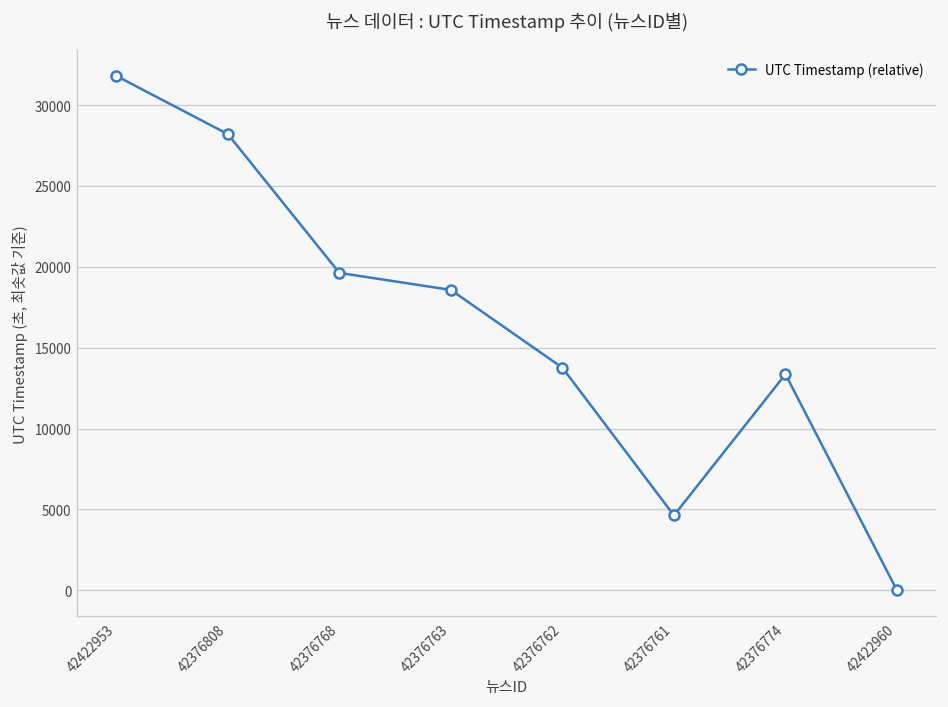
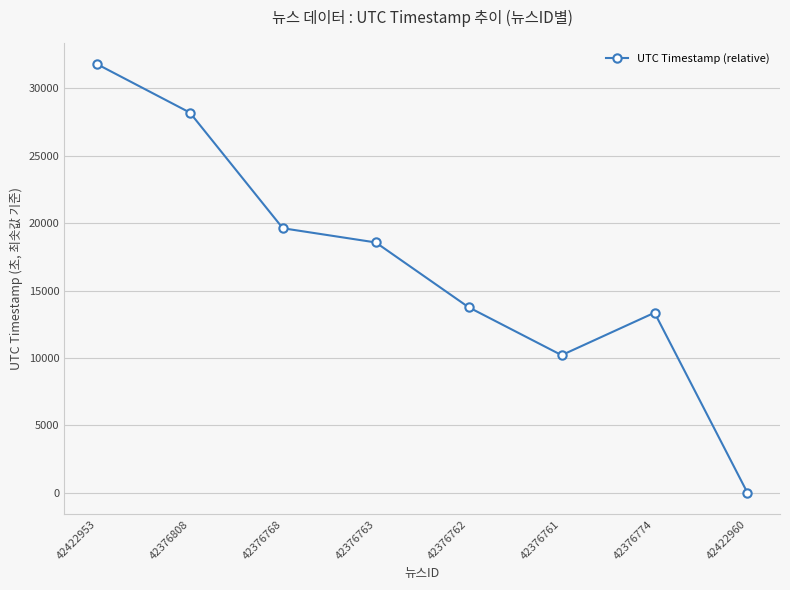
42376761: 4600 -> 10200
